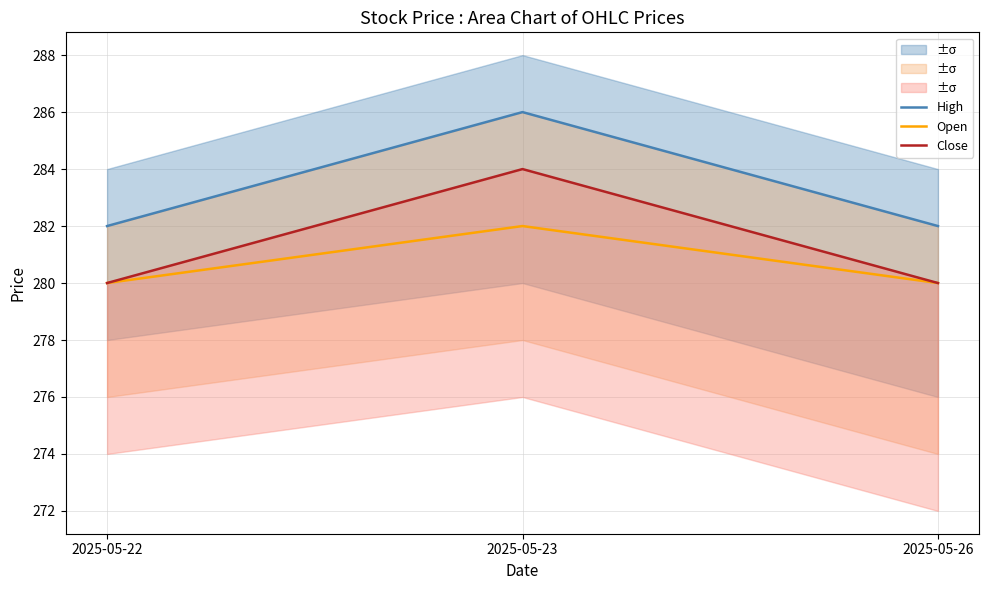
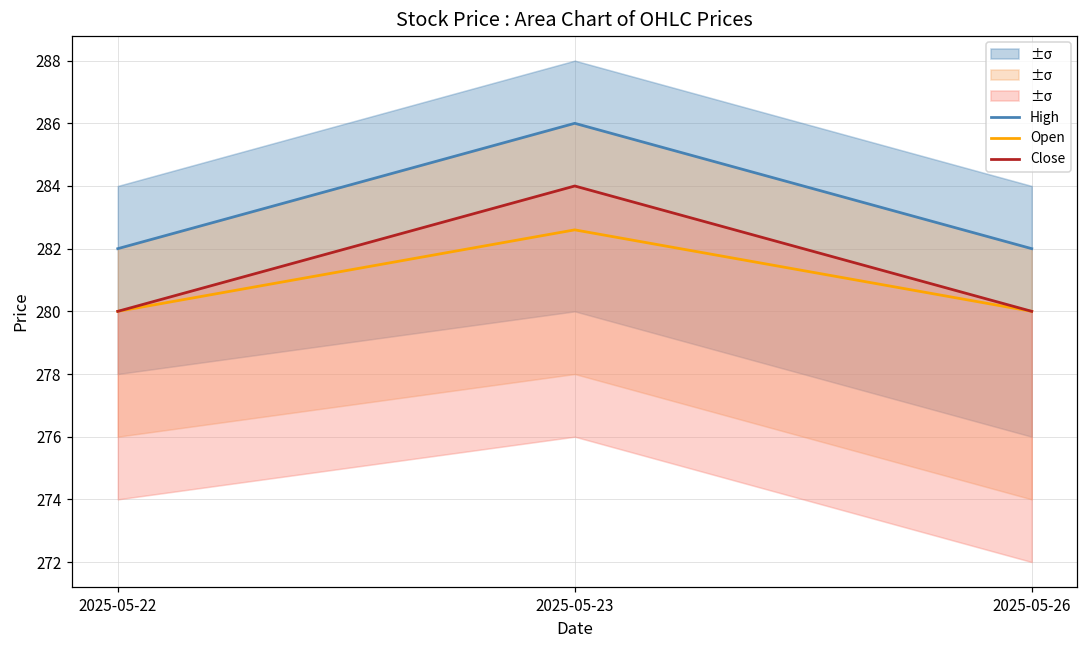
Open, 2025-05-23: 282.0 -> 282.6
